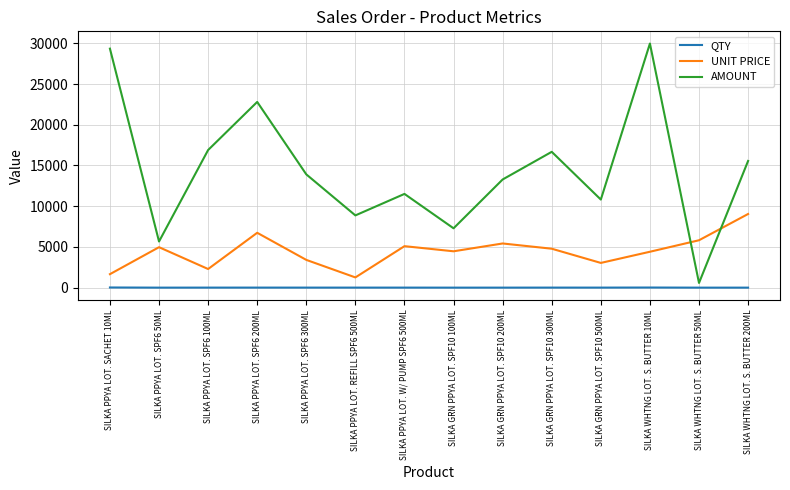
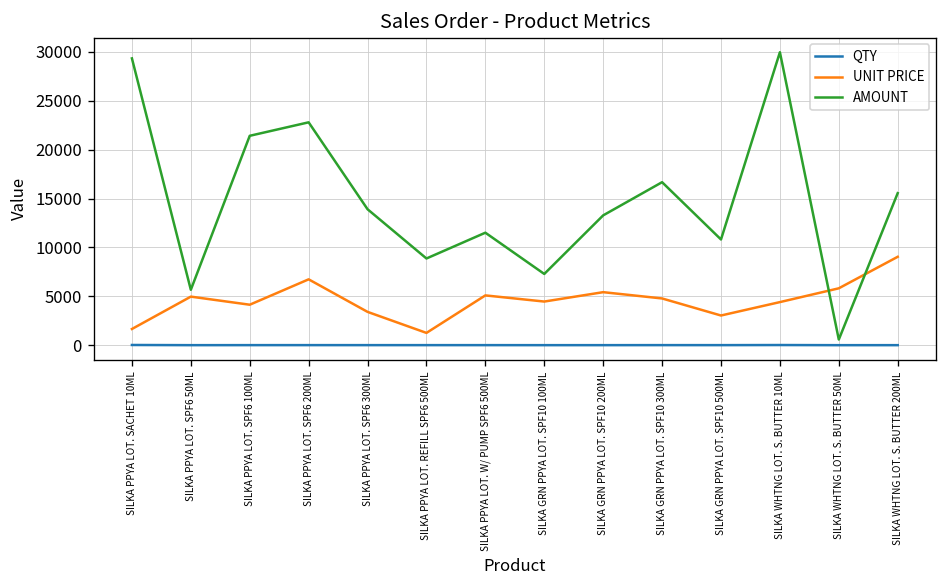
UNIT PRICE, SILKA PPYA LOT. SPF6 100ML: 2000 -> 4000
AMOUNT, SILKA PPYA LOT. SPF6 100ML: 17000 -> 21000
